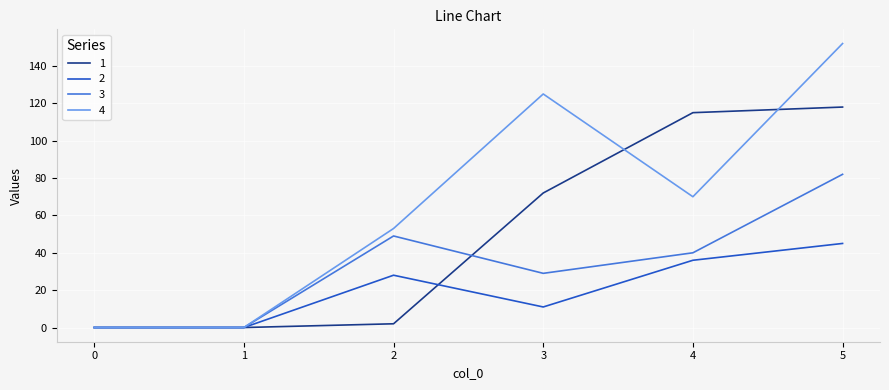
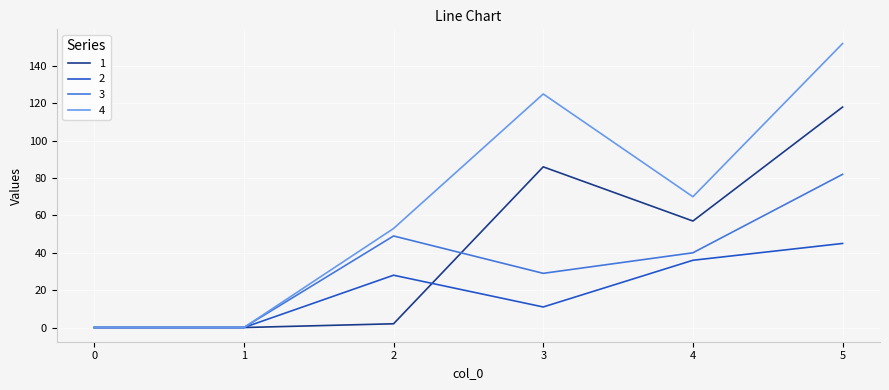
1, 3: 72 -> 86
1, 4: 115 -> 57
